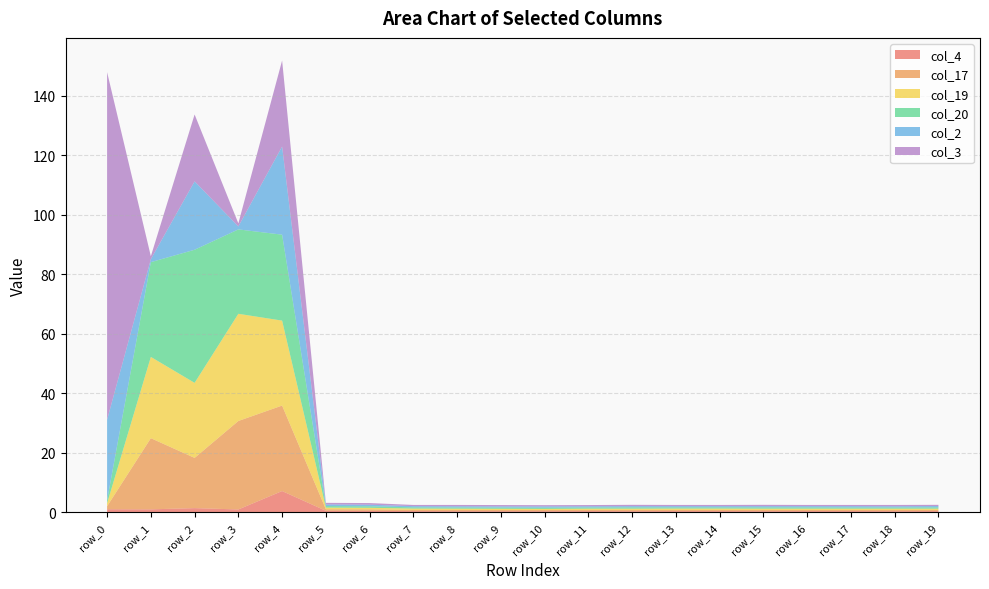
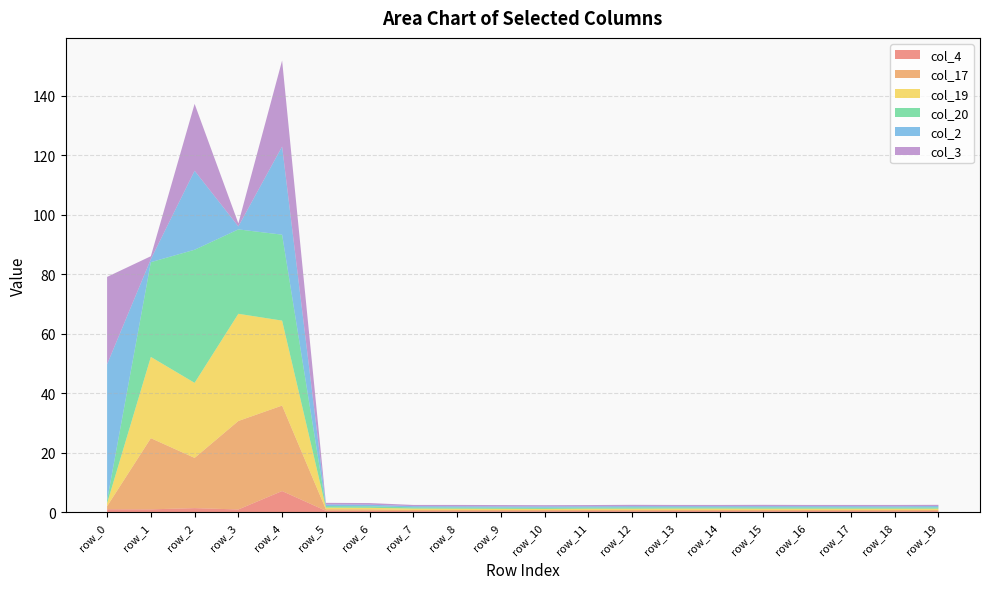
col_2, row_0: 27 -> 46
col_3, row_0: 117 -> 29
col_2, row_2: 23 -> 27
